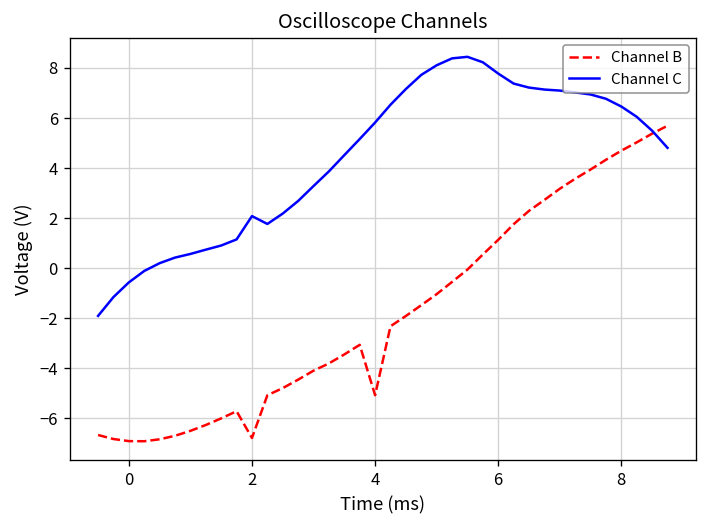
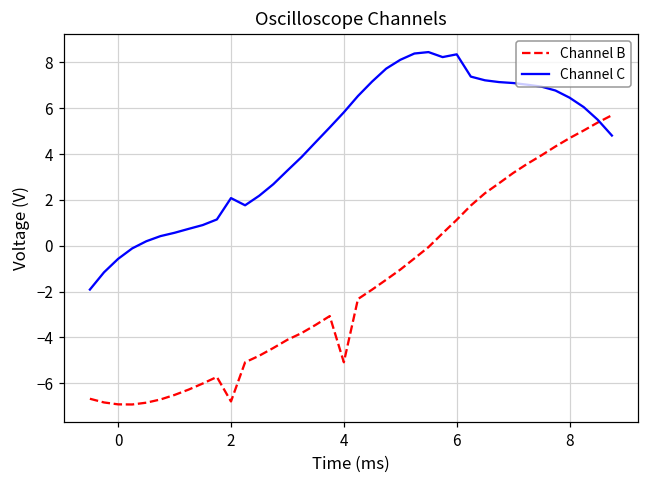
Channel C, 6: 7.8 -> 8.3
